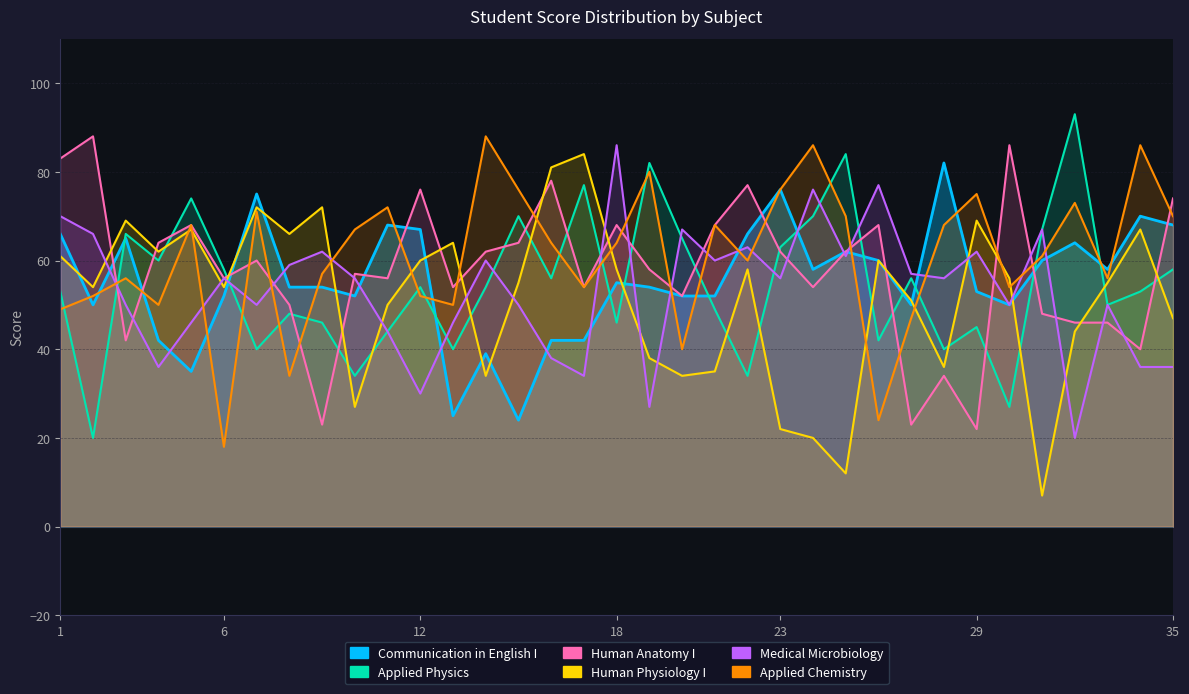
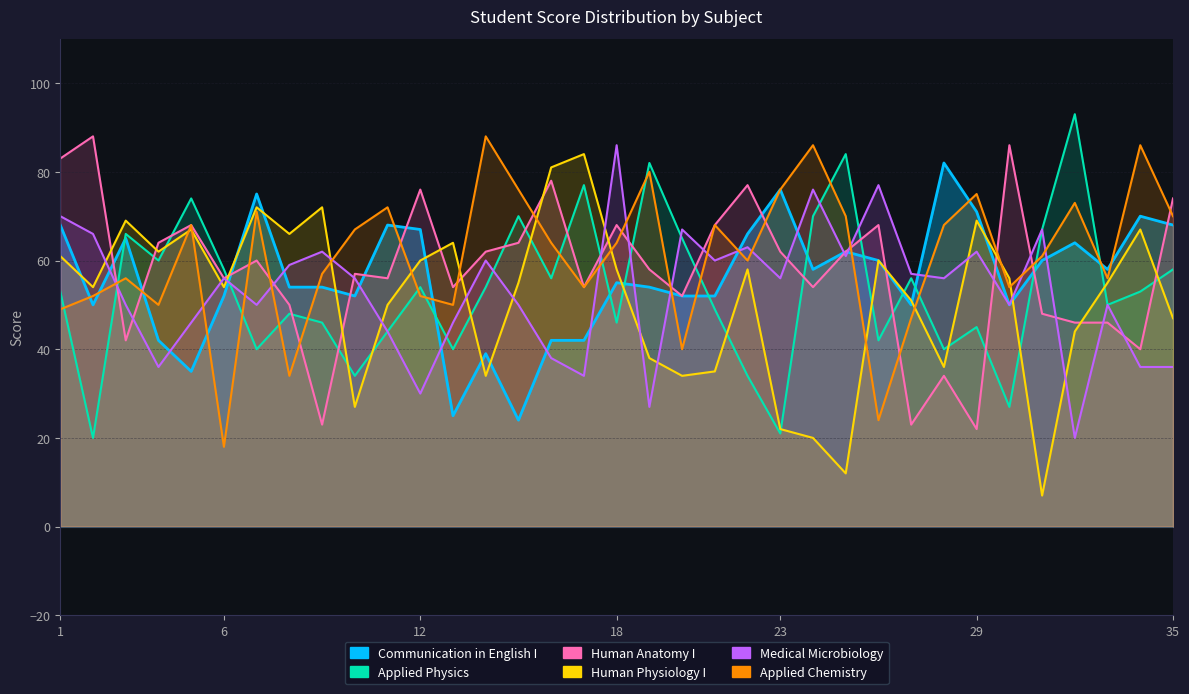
Communication in English I, 1: 66 -> 68
Applied Physics, 23: 63 -> 21
Communication in English I, 29: 53 -> 71
